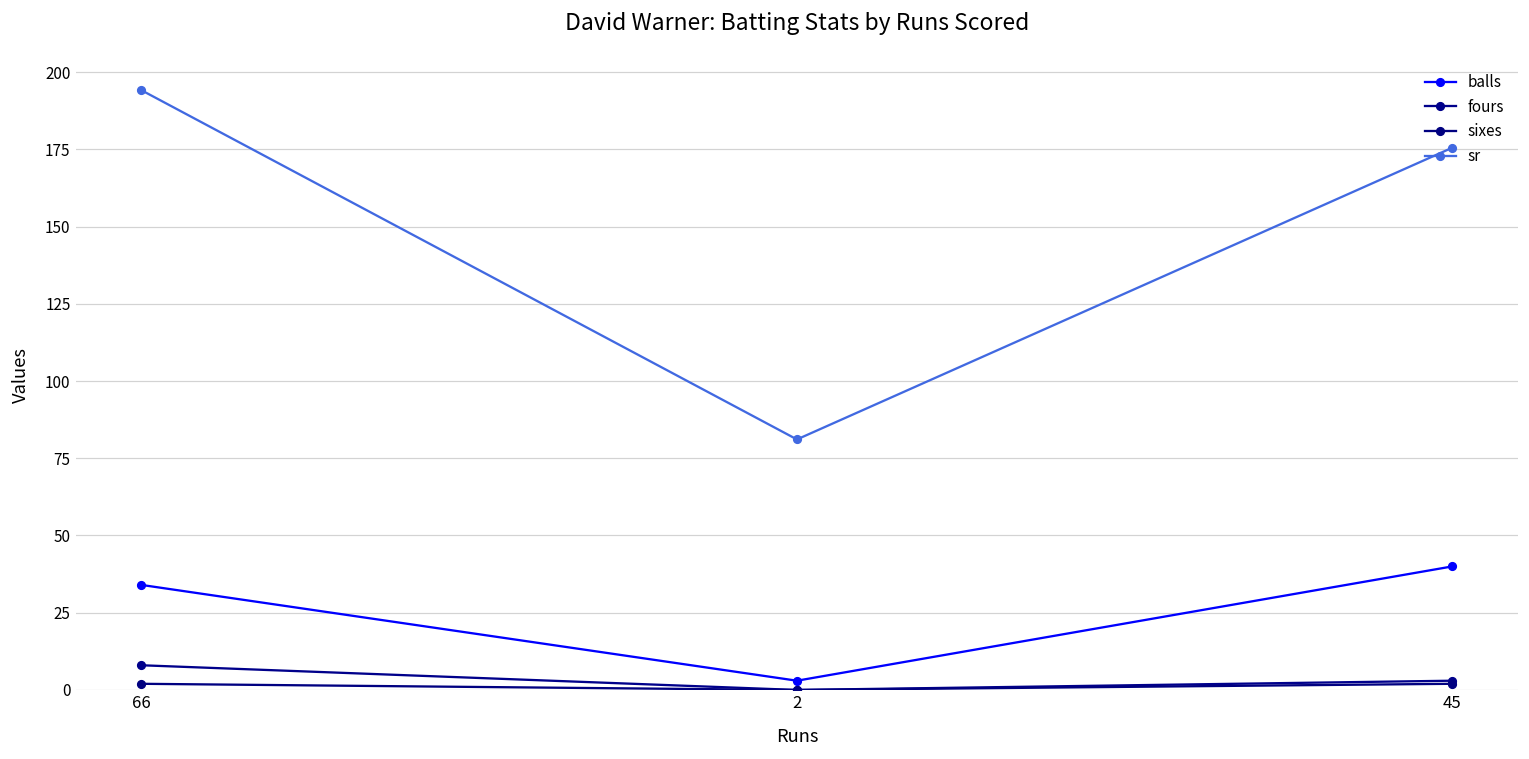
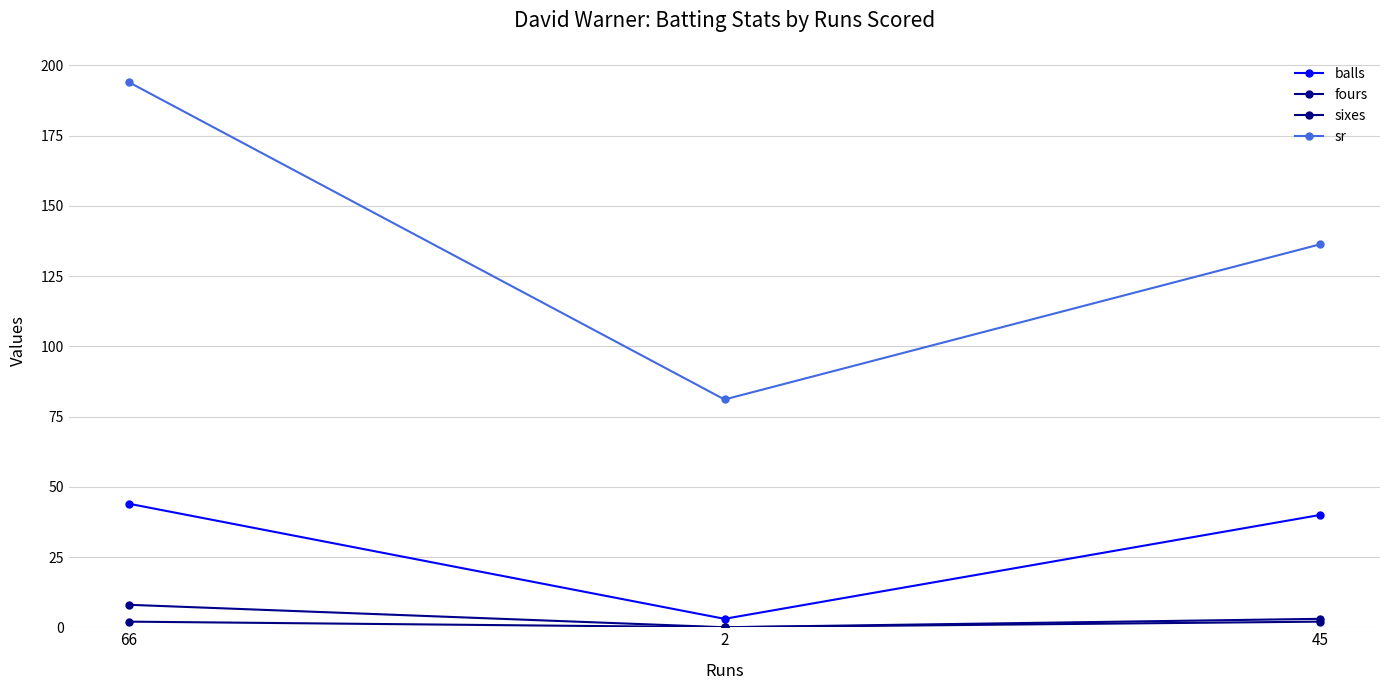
balls, 66: 34 -> 44
sr, 45: 176 -> 136
